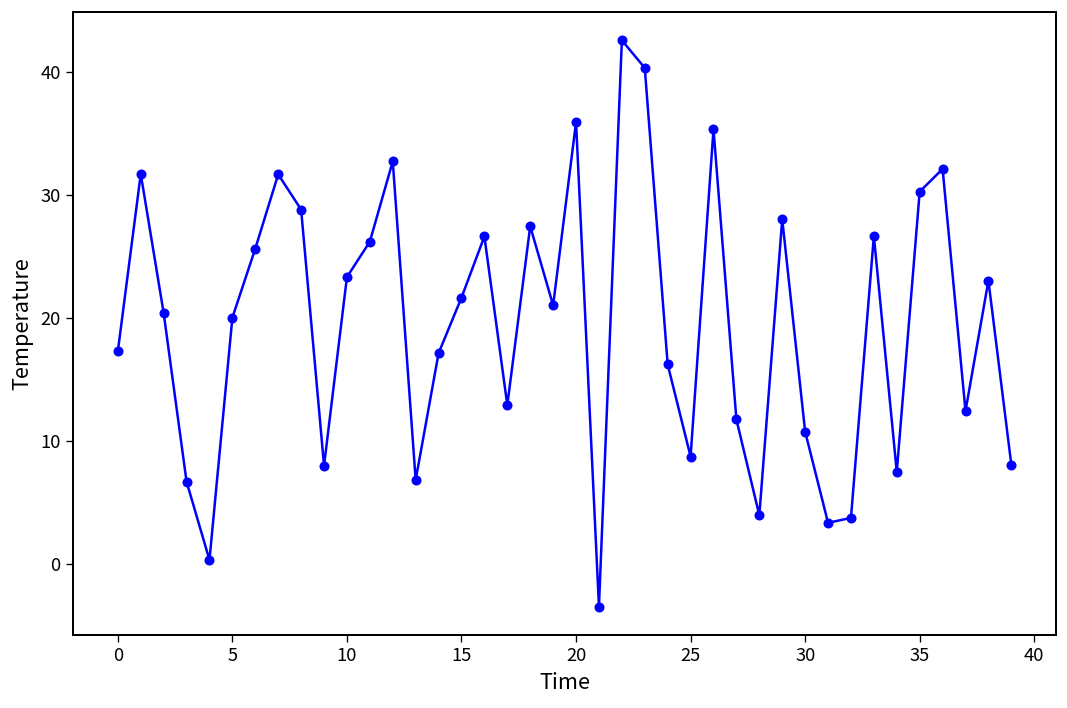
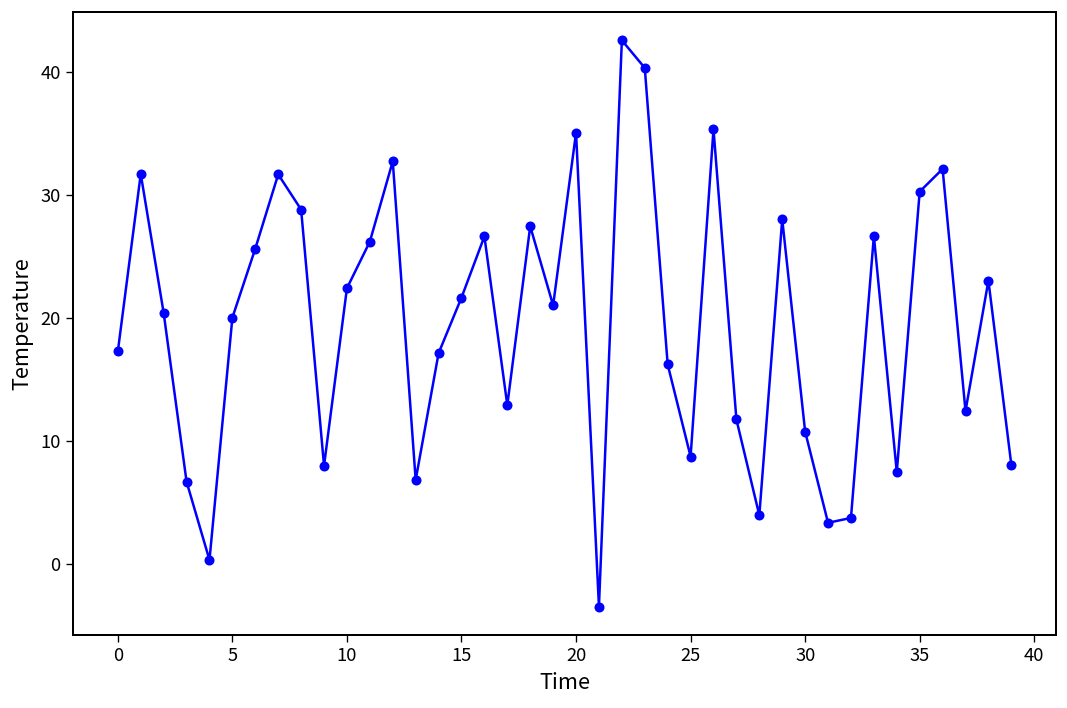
10: 23.3 -> 22.4
20: 36.0 -> 35.1
